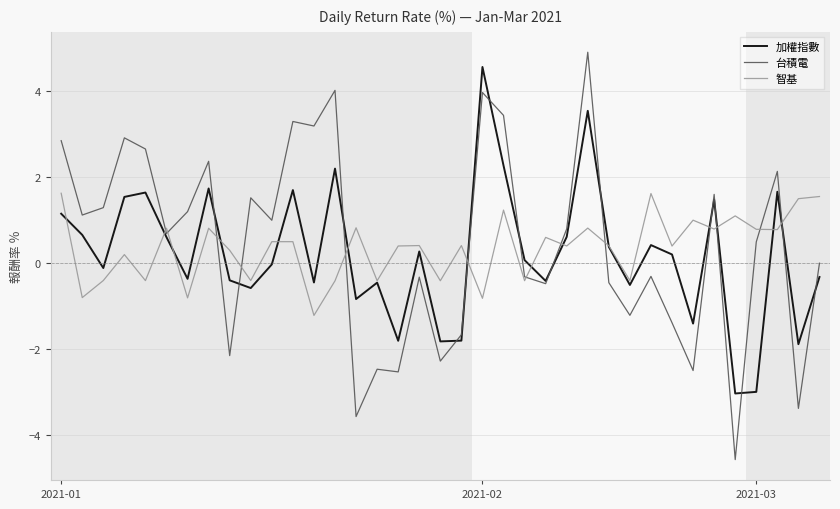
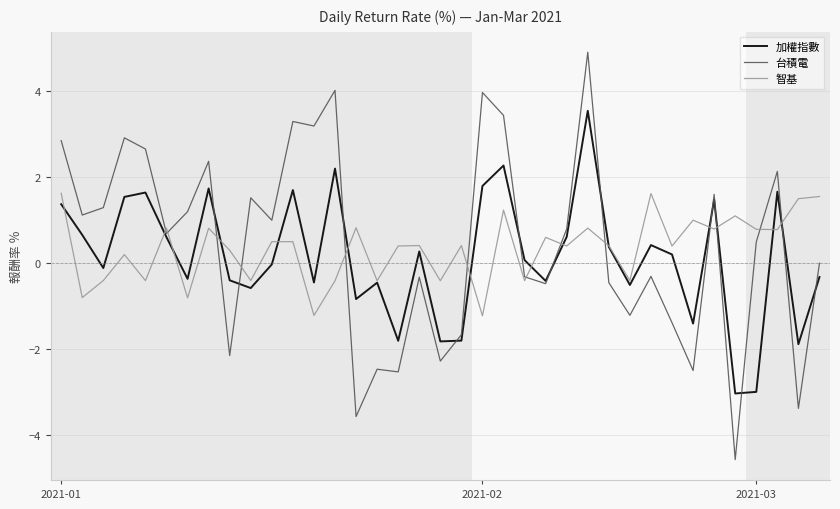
加權指數, 2021-01: 1.2 -> 1.4
加權指數, 2021-02: 4.6 -> 1.8
智基, 2021-02: -0.8 -> -1.2
